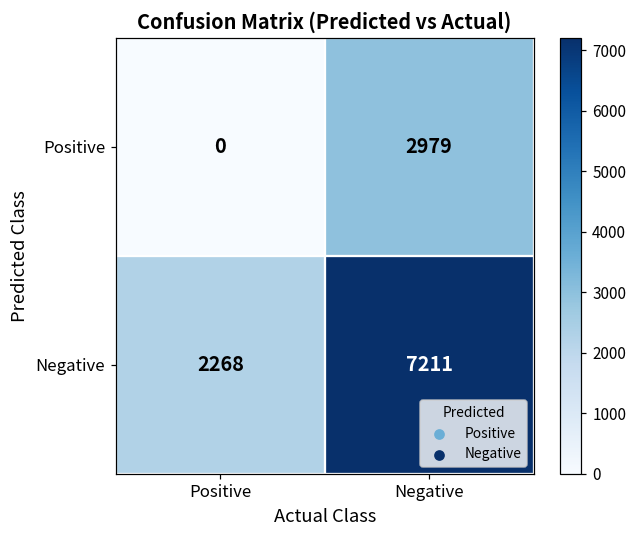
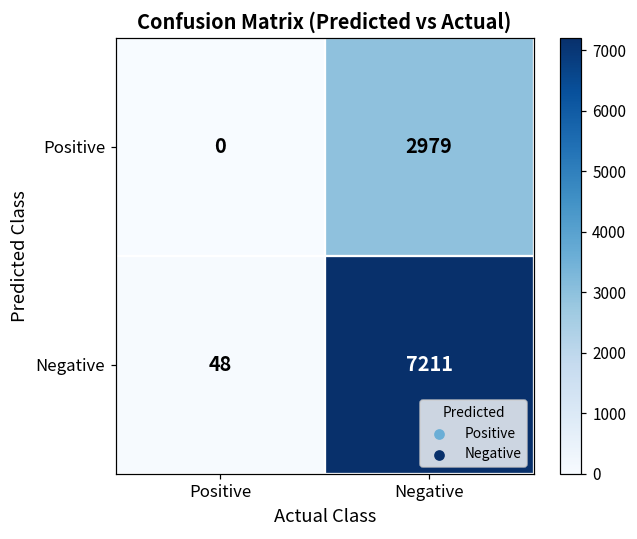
Negative, Positive: 2268 -> 48
